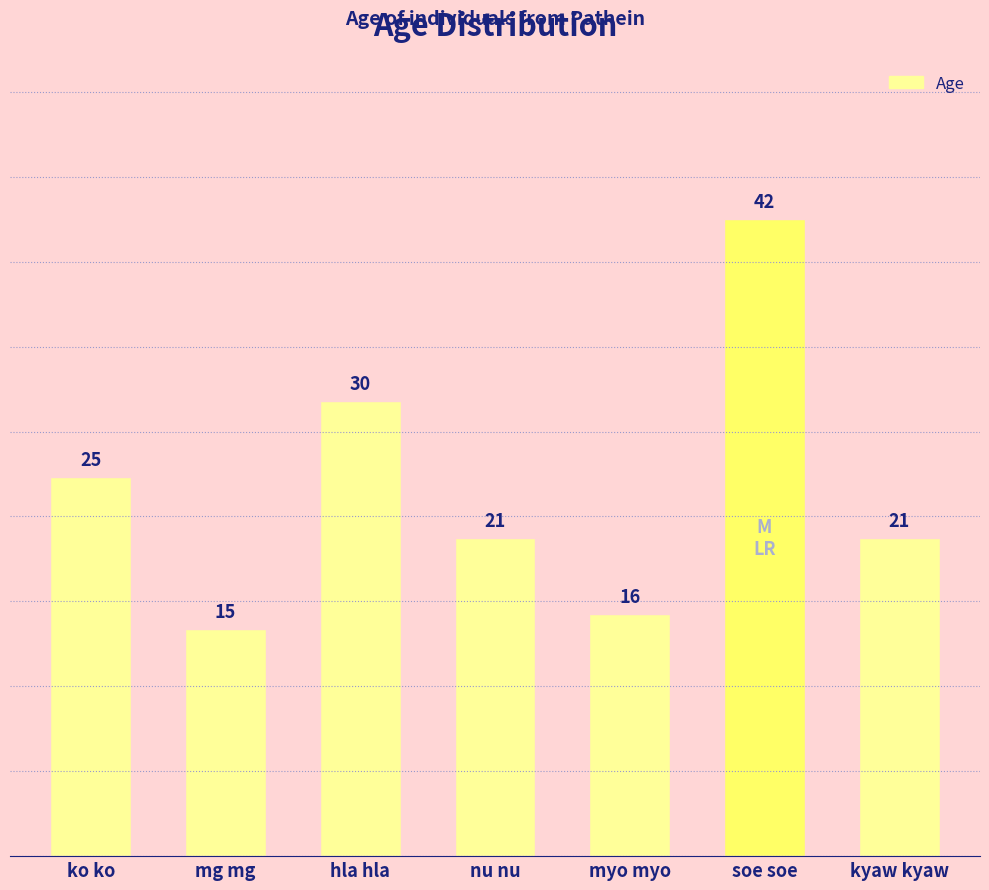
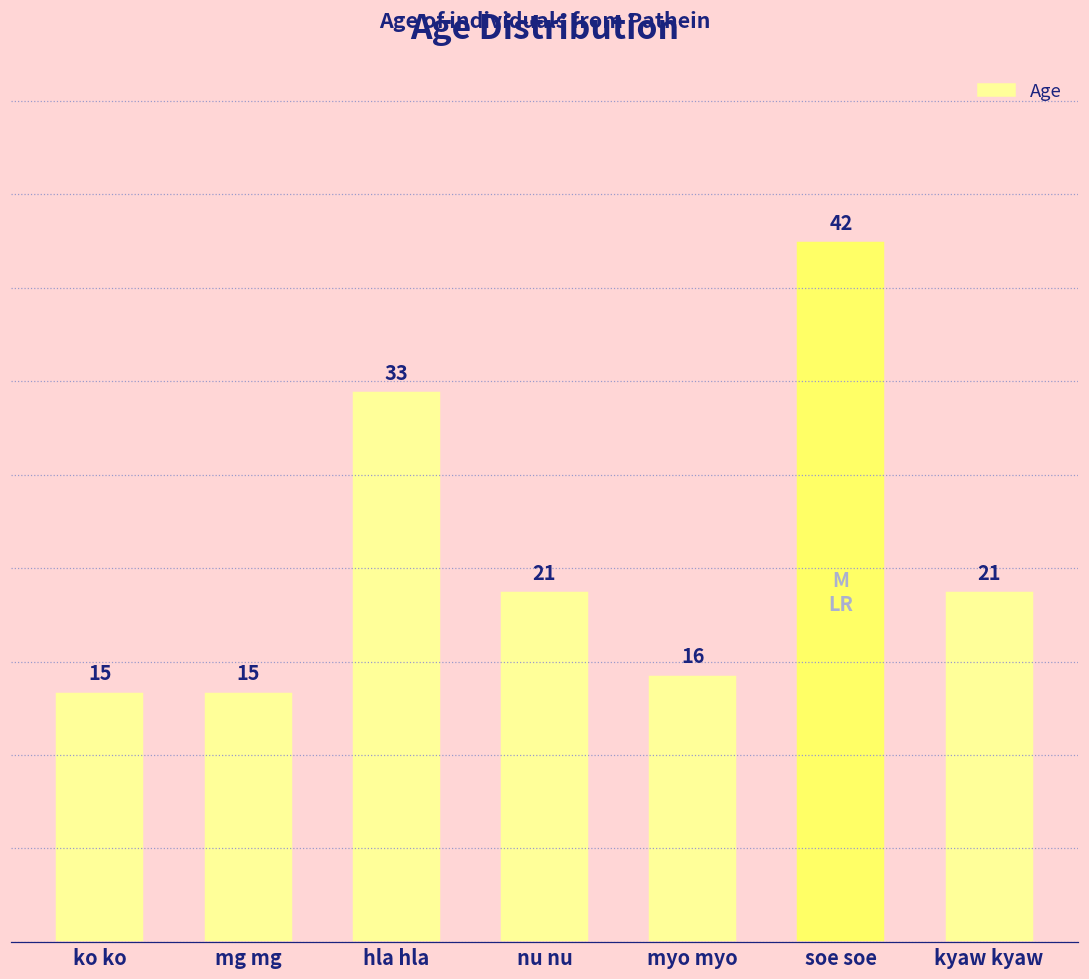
ko ko: 25 -> 15
hla hla: 30 -> 33
